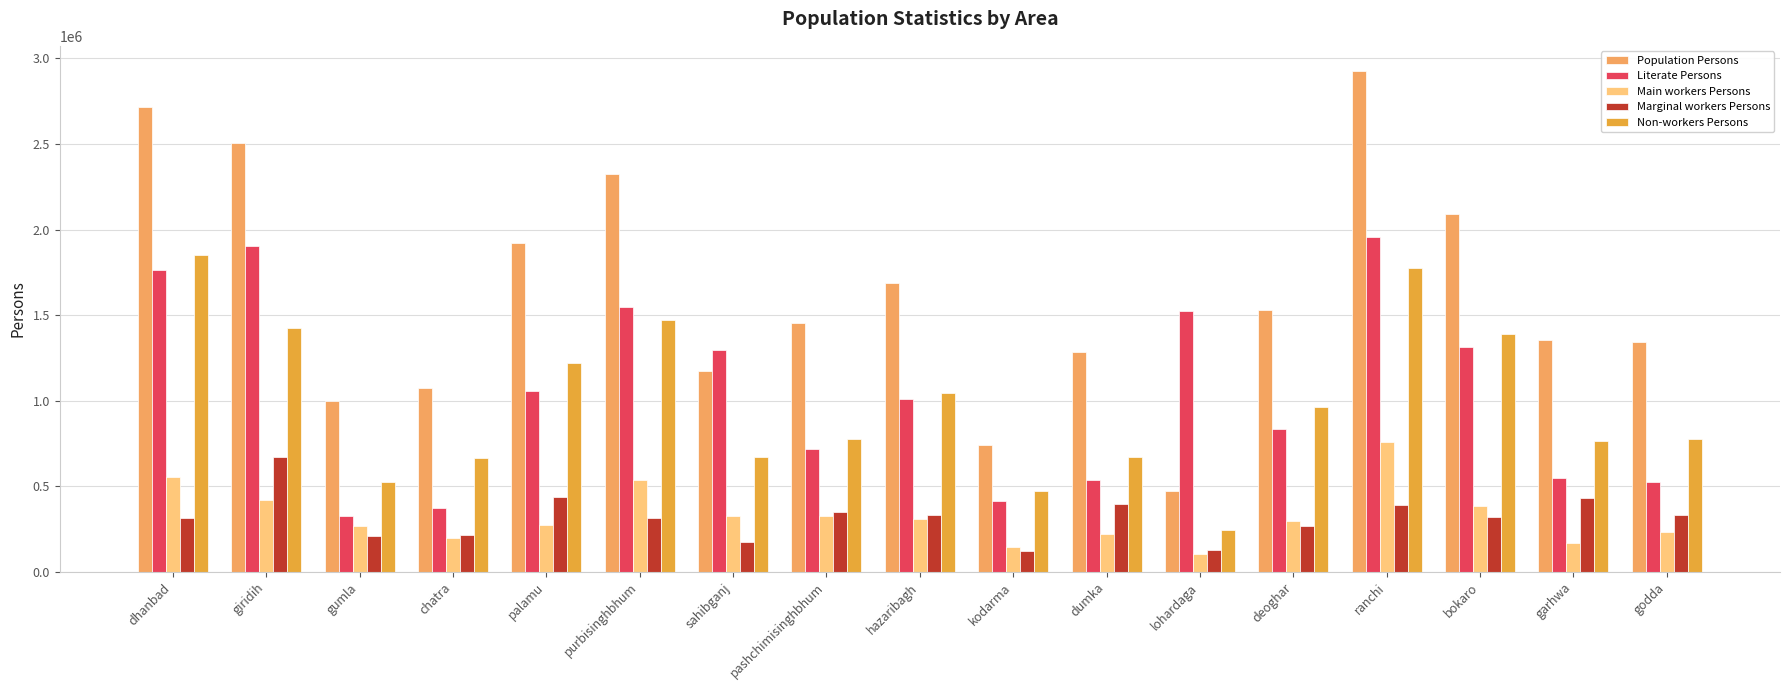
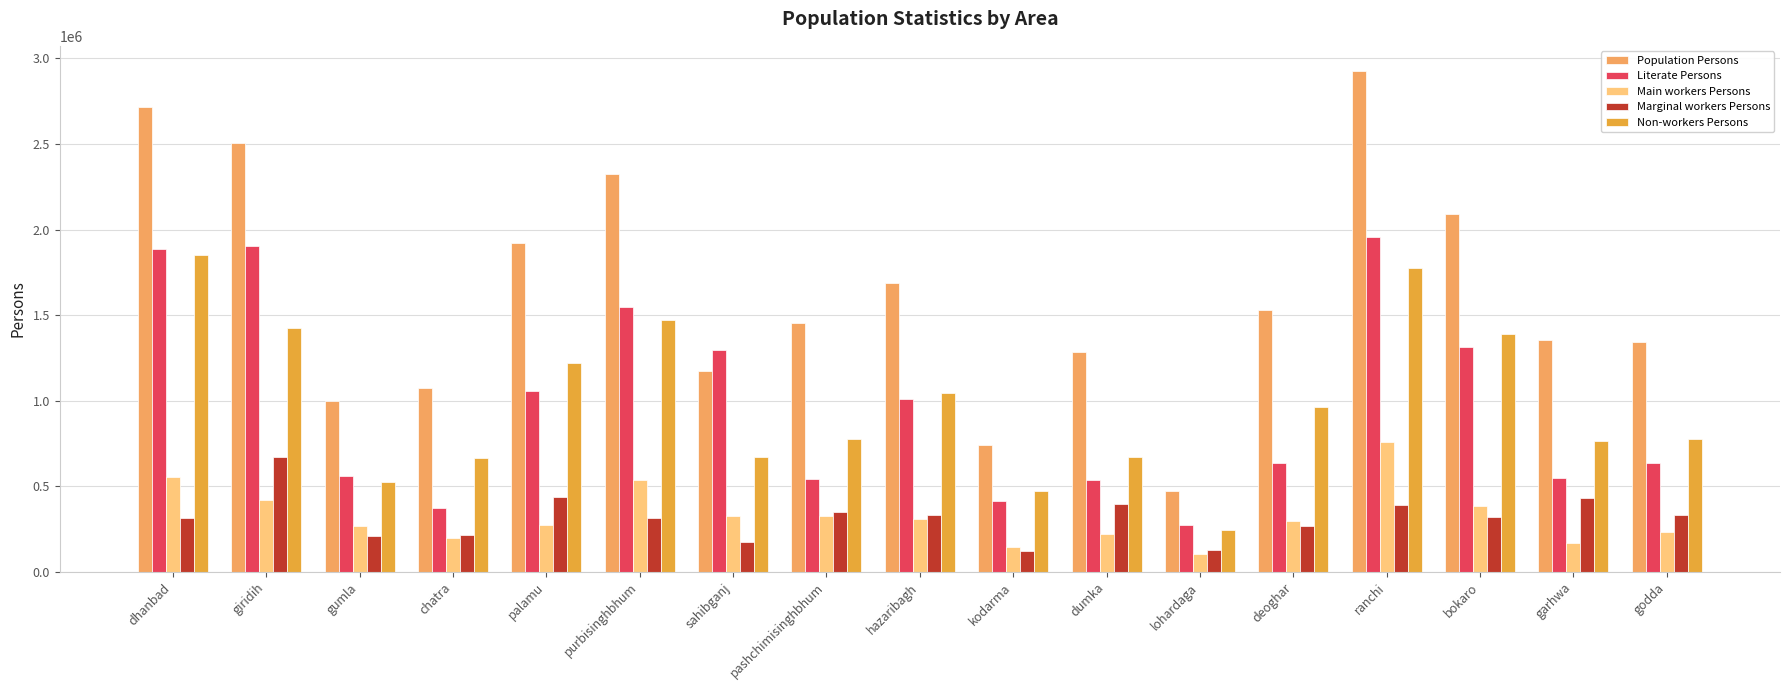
Literate Persons, dhanbad: 1760000 -> 1890000
Literate Persons, gumla: 330000 -> 560000
Literate Persons, pashchimisinghbhum: 720000 -> 540000
Literate Persons, lohardaga: 1520000 -> 270000
Literate Persons, deoghar: 840000 -> 640000
Literate Persons, godda: 520000 -> 640000
